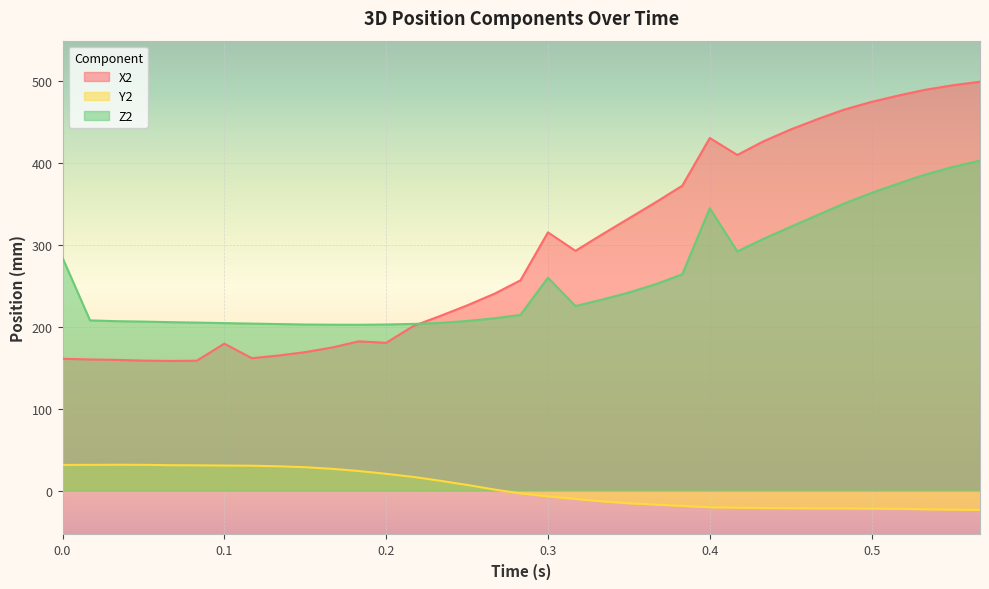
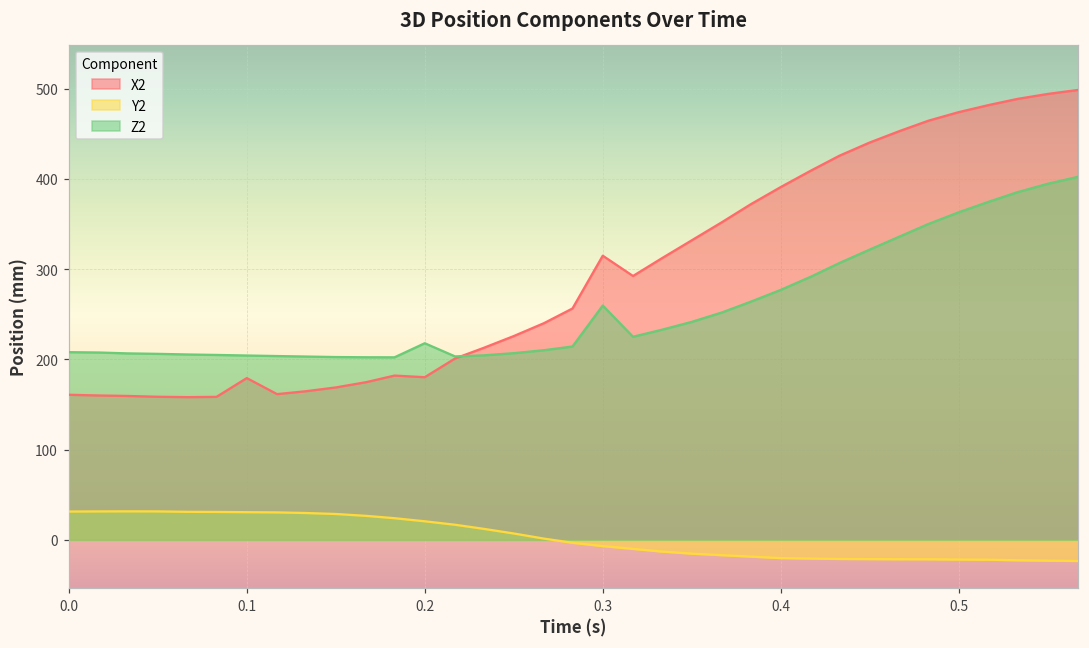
Z2, 0.0: 280 -> 210
Z2, 0.2: 200 -> 220
X2, 0.4: 430 -> 390
Z2, 0.4: 340 -> 280
